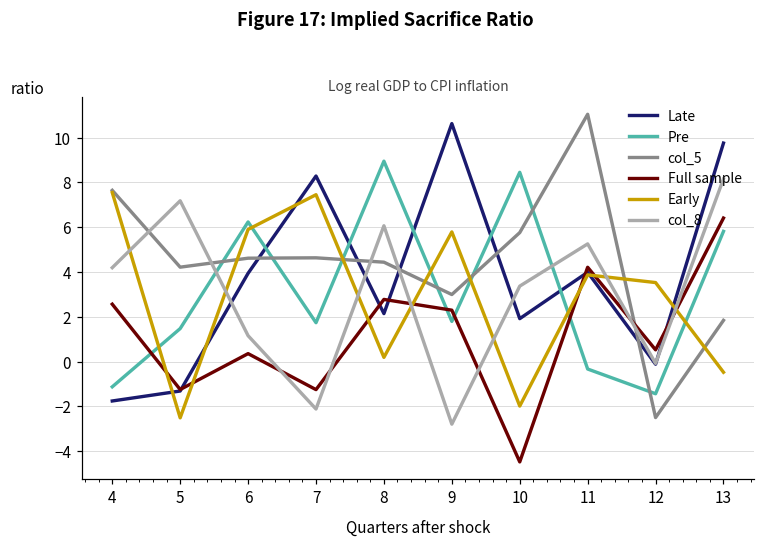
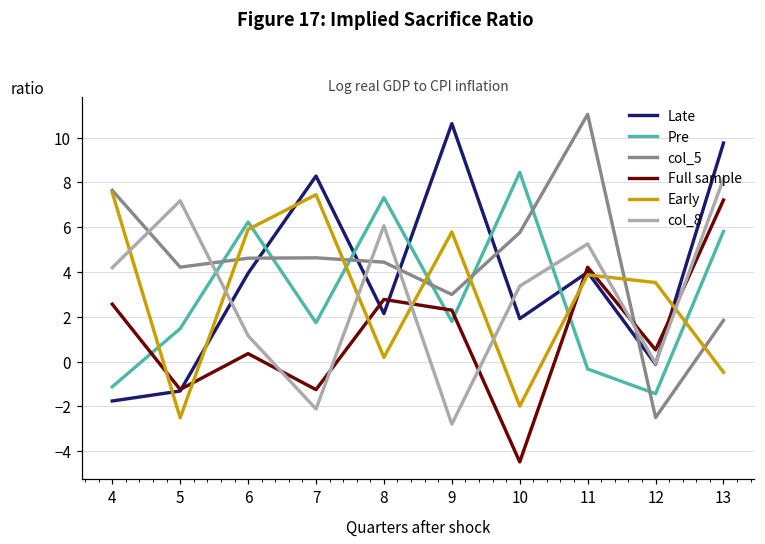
Pre, 8: 9.0 -> 7.3
Full sample, 13: 6.4 -> 7.2
